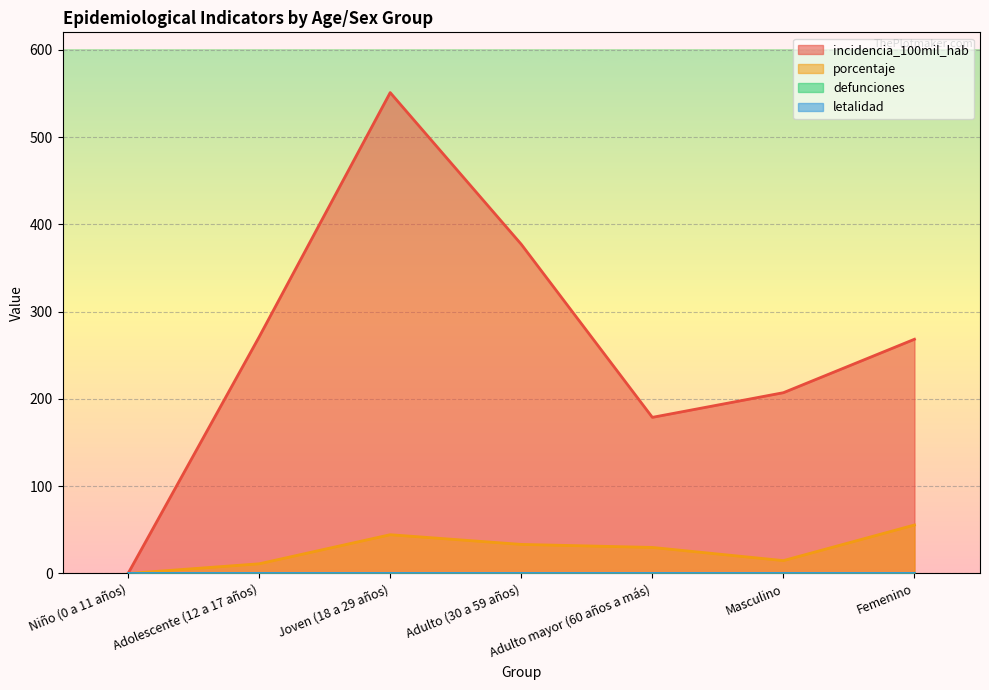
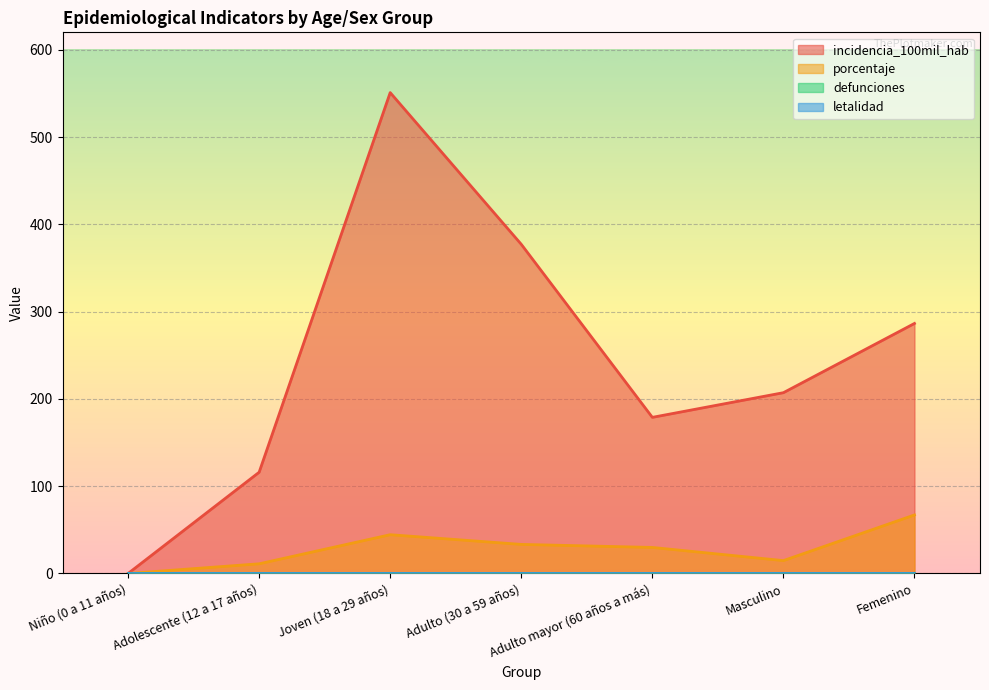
incidencia_100mil_hab, Adolescente (12 a 17 años): 270 -> 120
incidencia_100mil_hab, Femenino: 270 -> 290
porcentaje, Femenino: 60 -> 70
